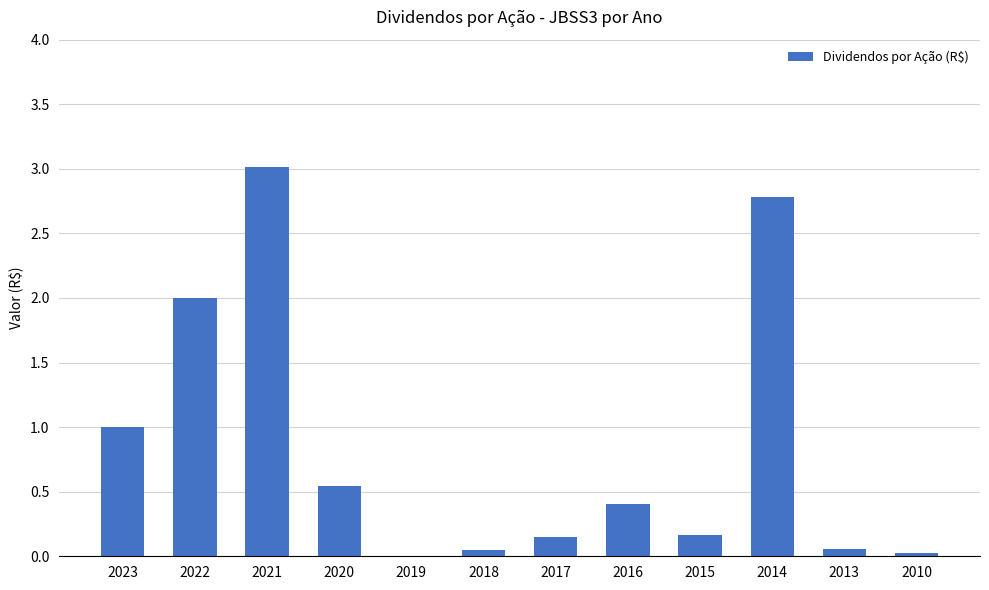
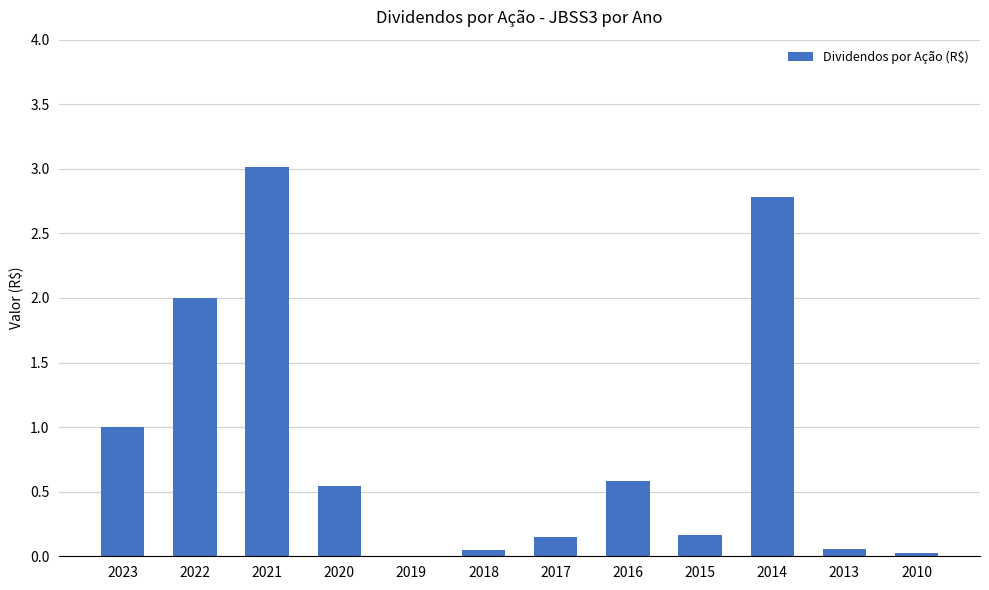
2016: 0.41 -> 0.59
